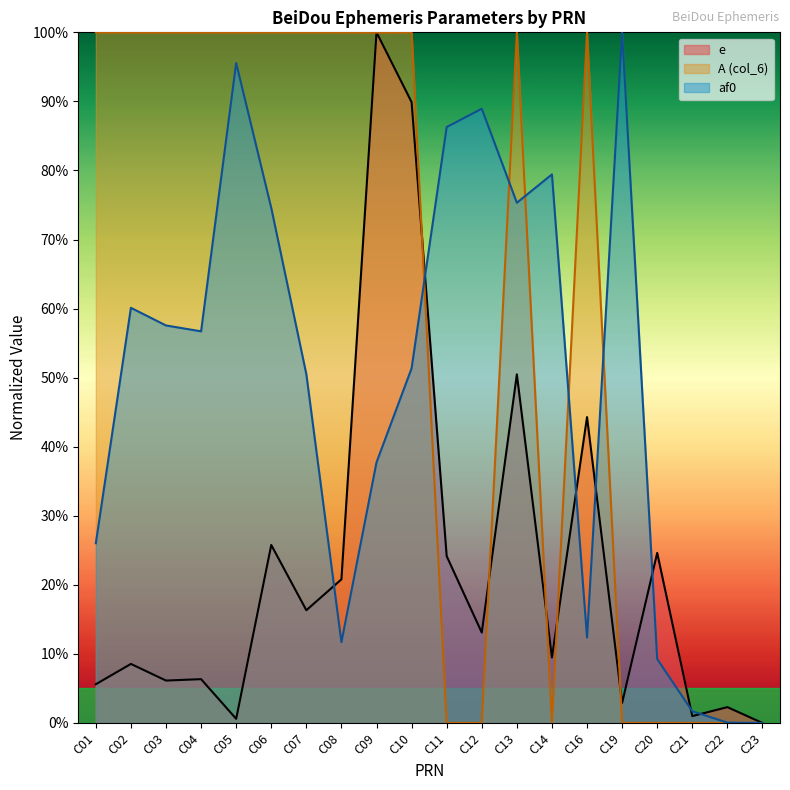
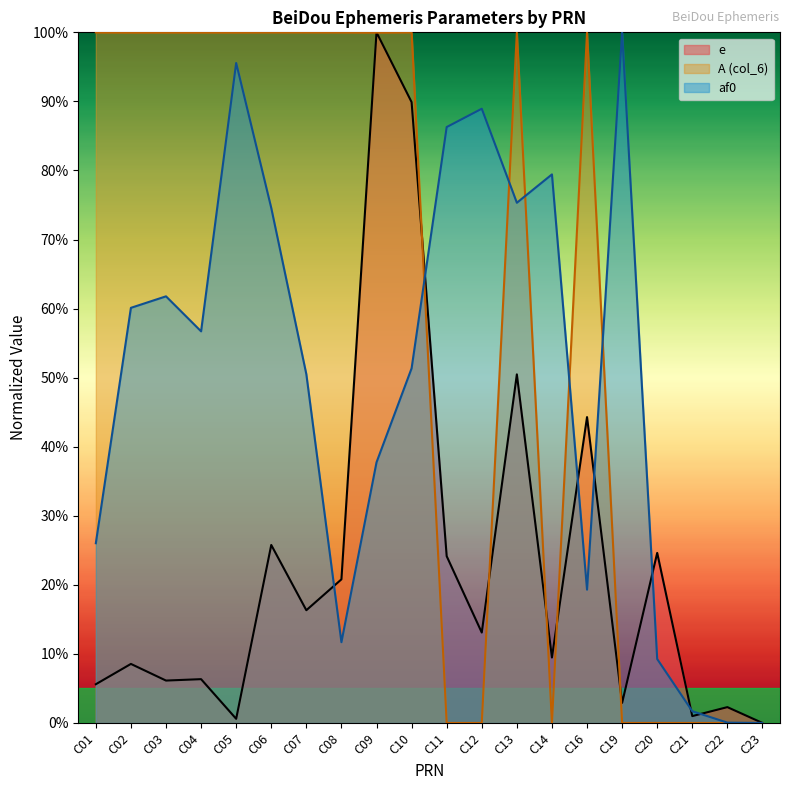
af0, C03: 58% -> 62%
af0, C16: 12% -> 19%
